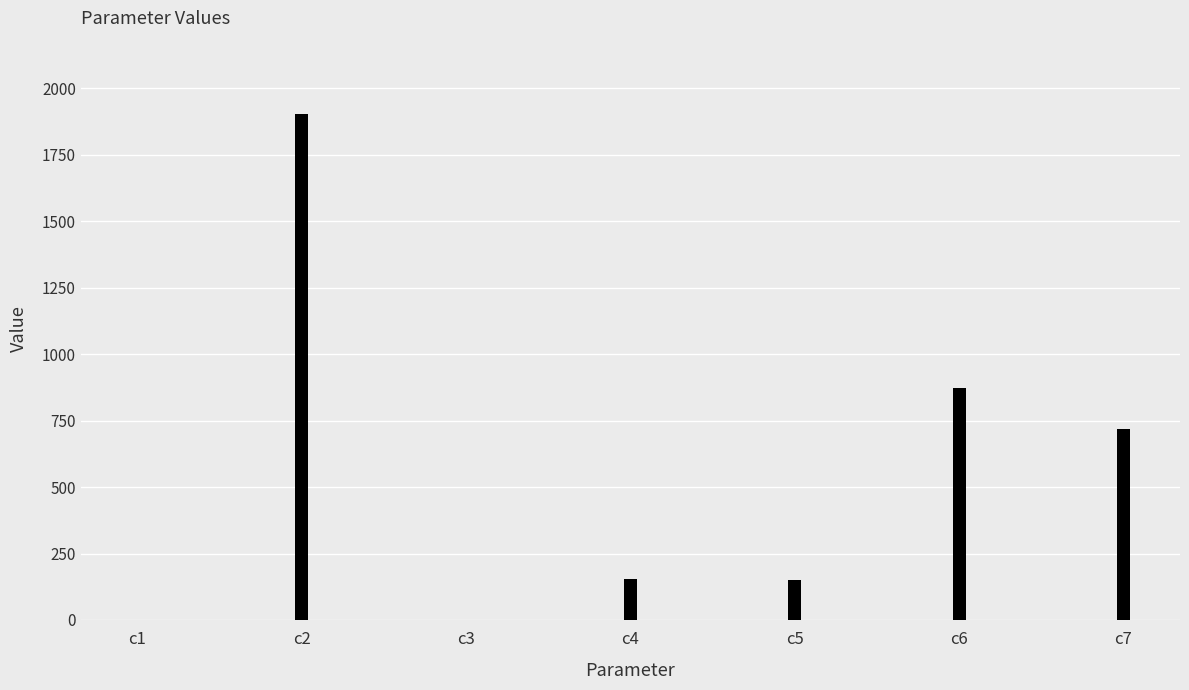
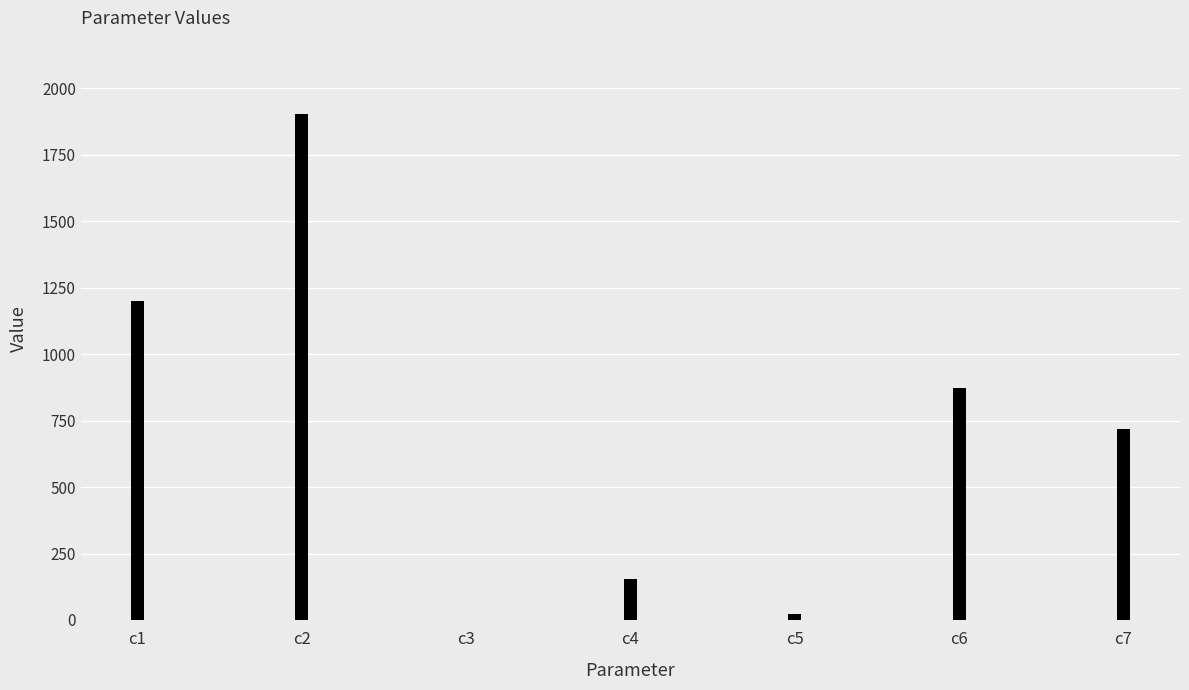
c1: 0 -> 1200
c5: 150 -> 20
